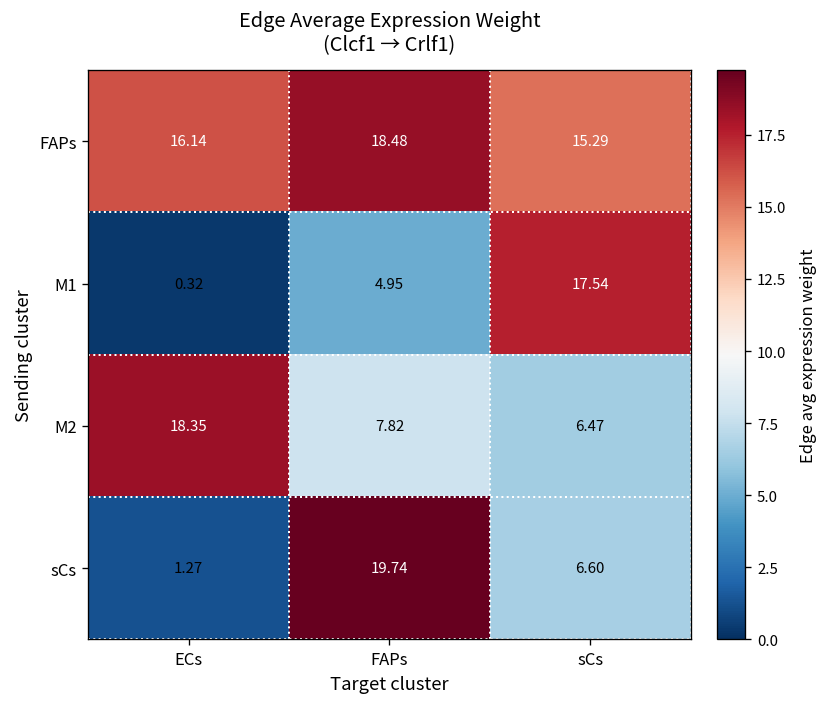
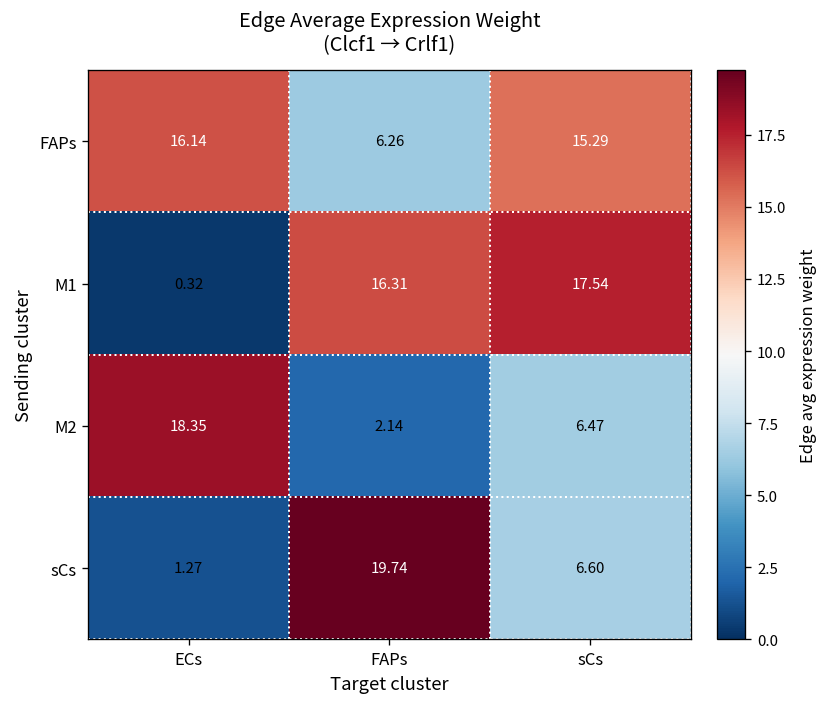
FAPs, FAPs: 18.48 -> 6.26
M1, FAPs: 4.95 -> 16.31
M2, FAPs: 7.82 -> 2.14
